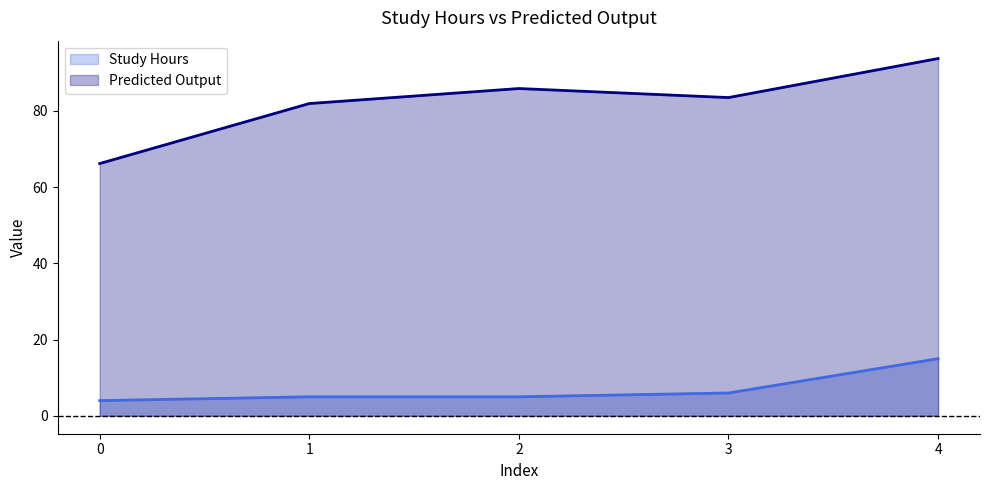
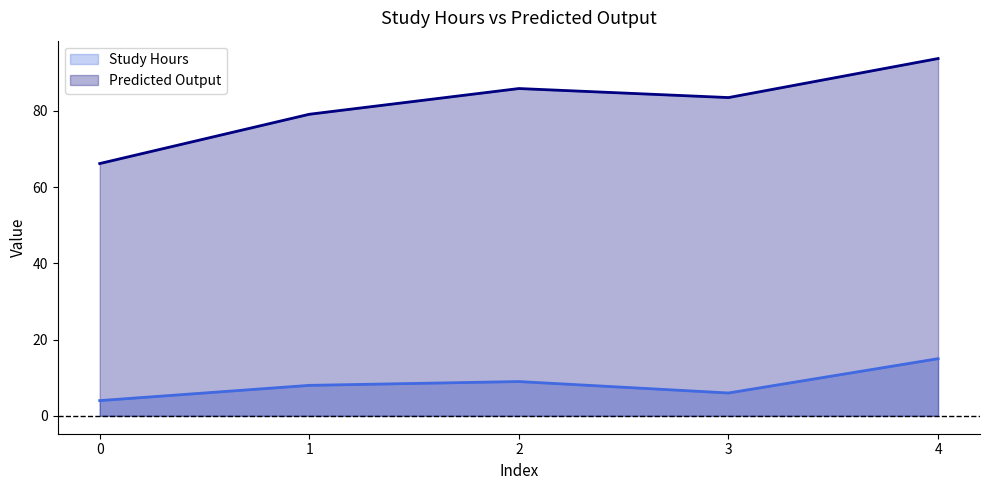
Study Hours, 1: 5 -> 8
Predicted Output, 1: 82 -> 79
Study Hours, 2: 5 -> 9
